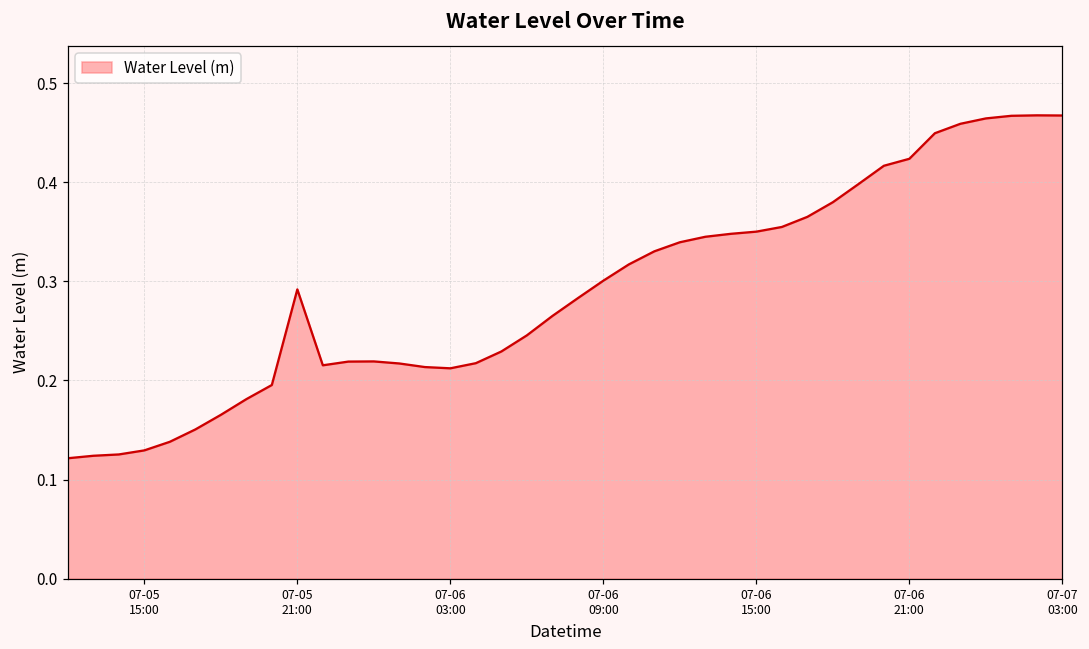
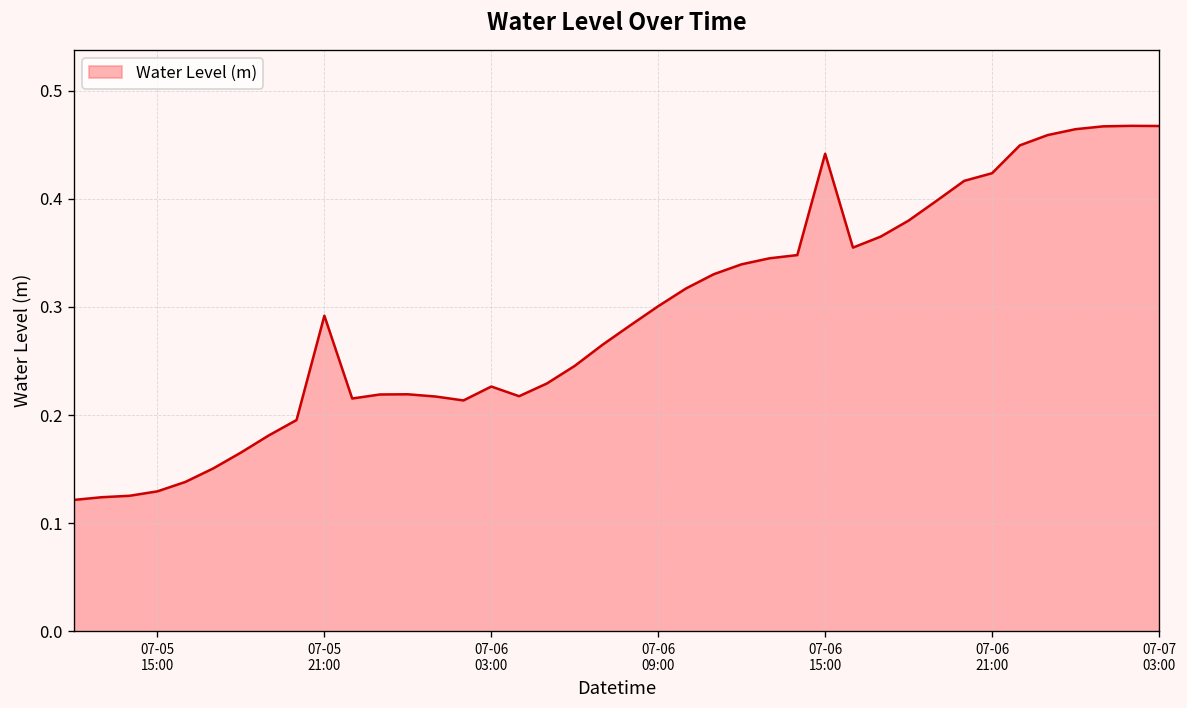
07-06 03:00: 0.21 -> 0.23
07-06 15:00: 0.35 -> 0.44
